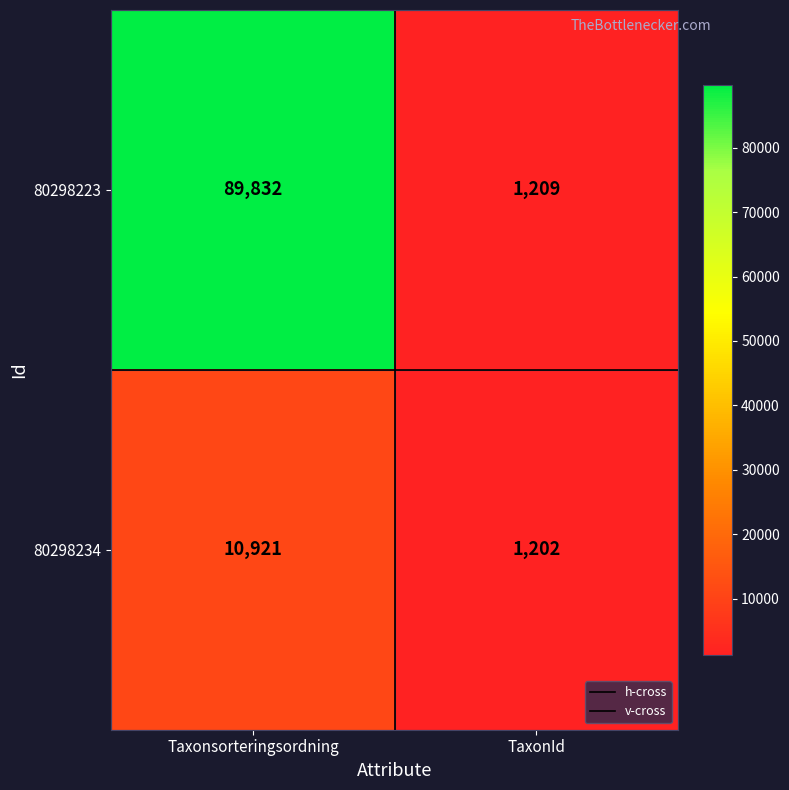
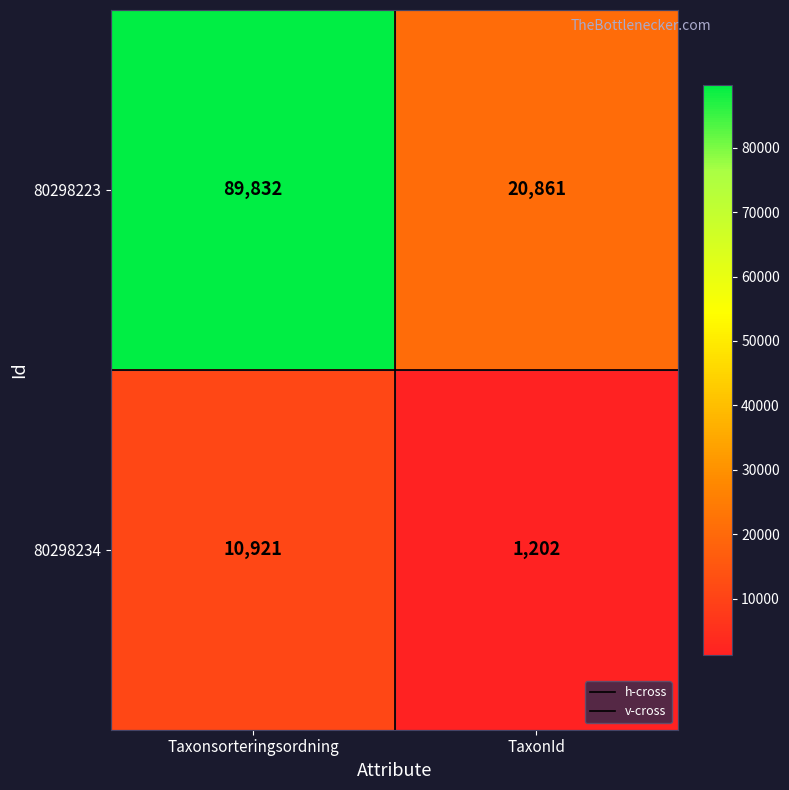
80298223, TaxonId: 1,209 -> 20,861
